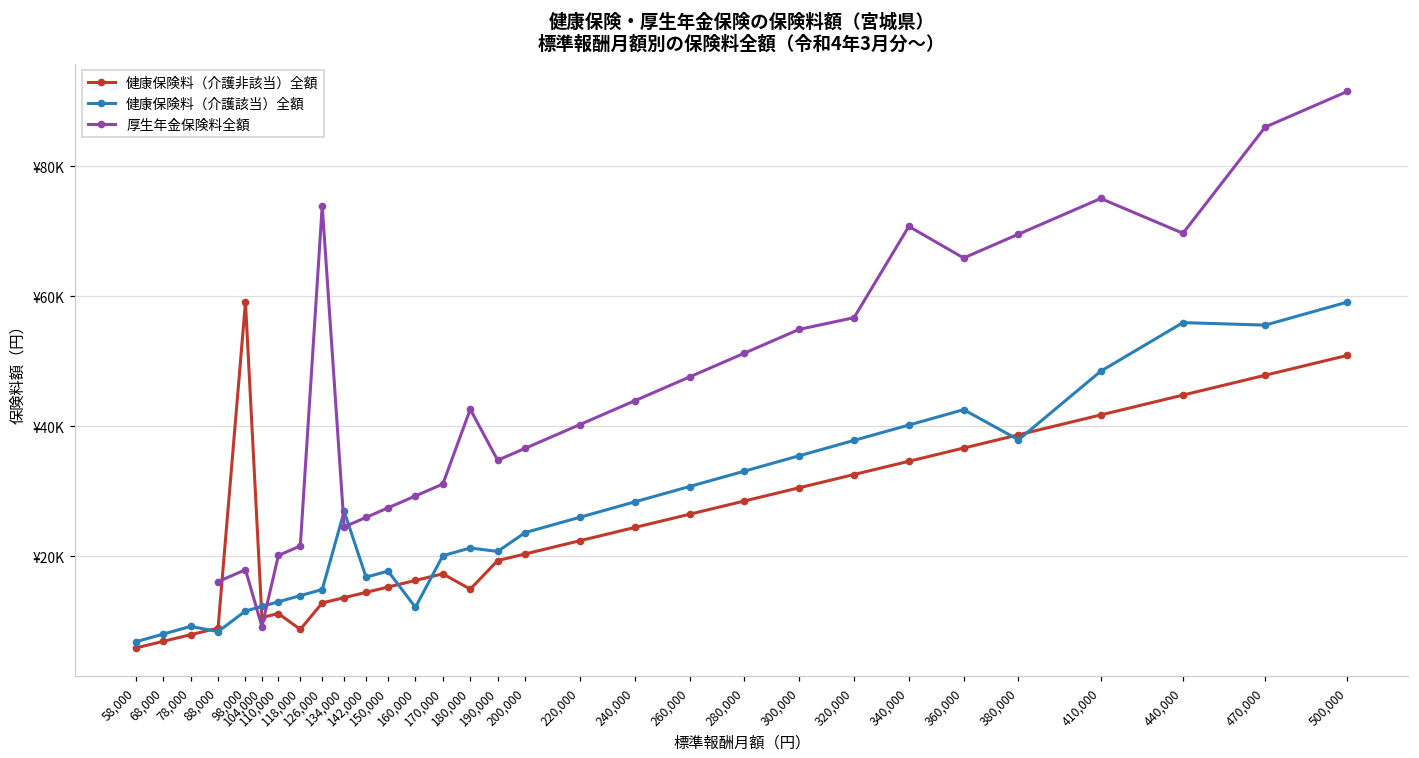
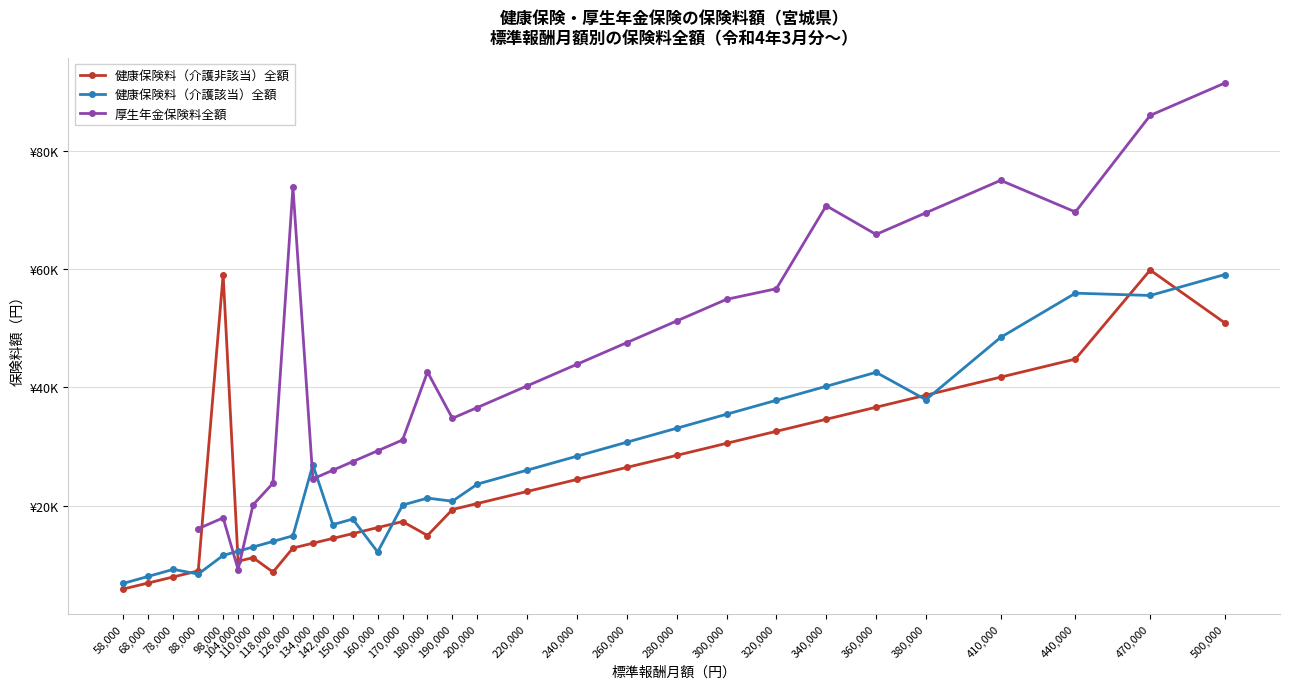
厚生年金保険料全額, 118,000: ¥22000 -> ¥24000
健康保険料（介護非該当）全額, 470,000: ¥48000 -> ¥60000
